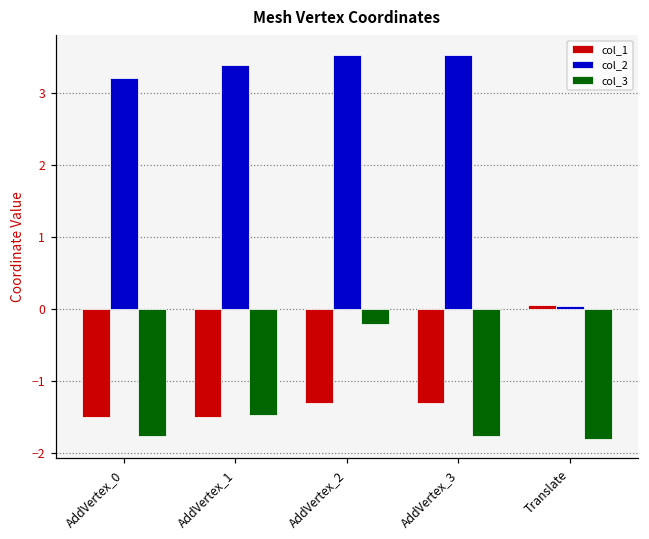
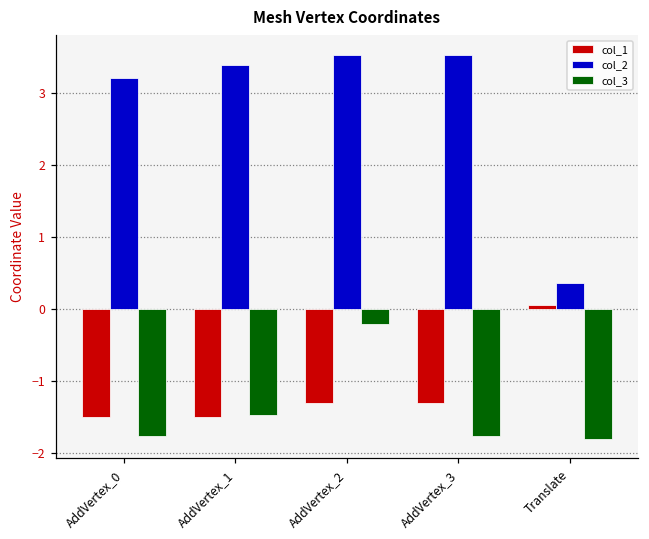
col_2, Translate: 0.1 -> 0.4
